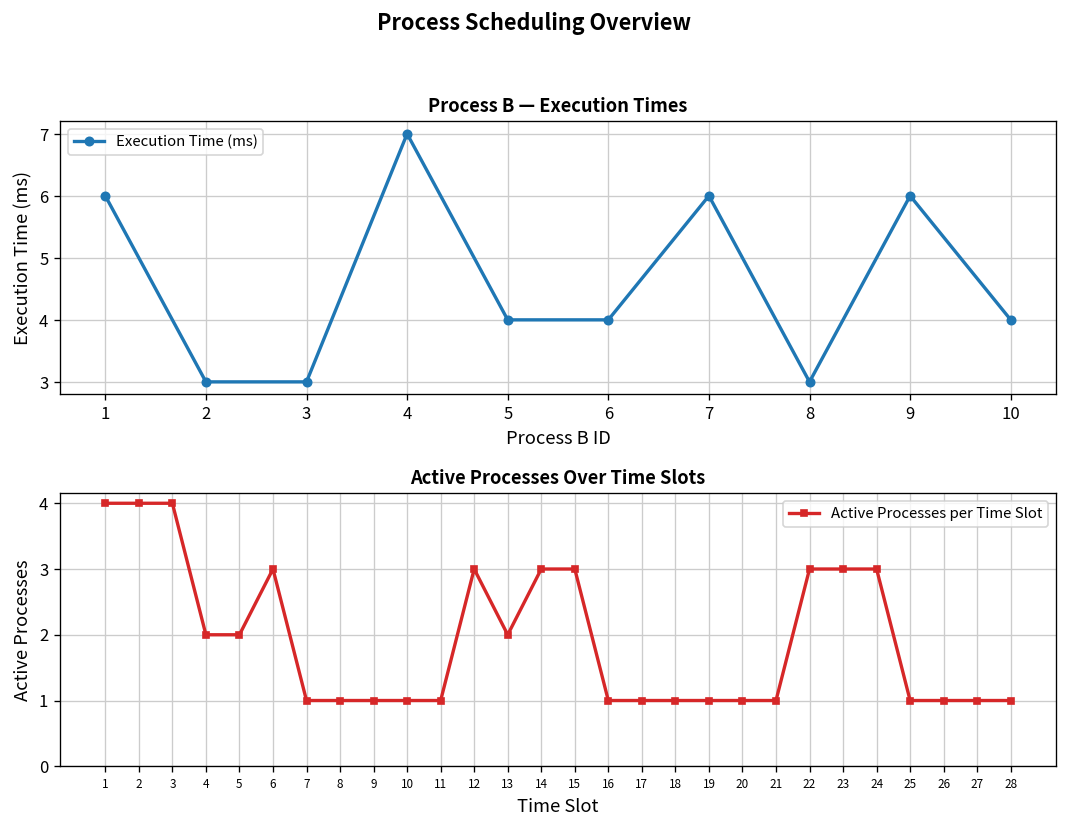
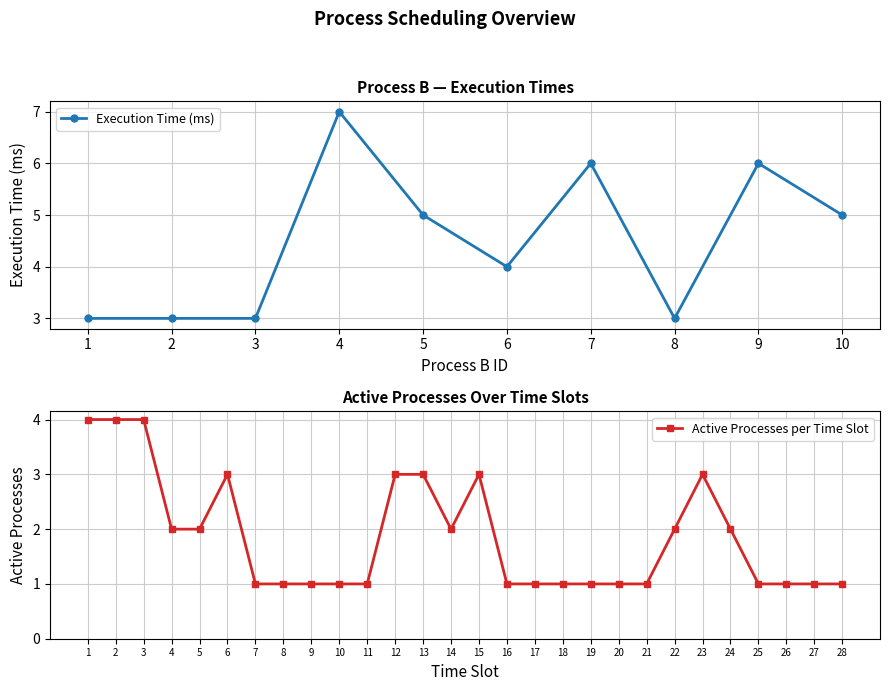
Process B — Execution Times, 1: 6 -> 3
Process B — Execution Times, 5: 4 -> 5
Process B — Execution Times, 10: 4 -> 5
Active Processes Over Time Slots, 13: 2 -> 3
Active Processes Over Time Slots, 14: 3 -> 2
Active Processes Over Time Slots, 22: 3 -> 2
Active Processes Over Time Slots, 24: 3 -> 2
